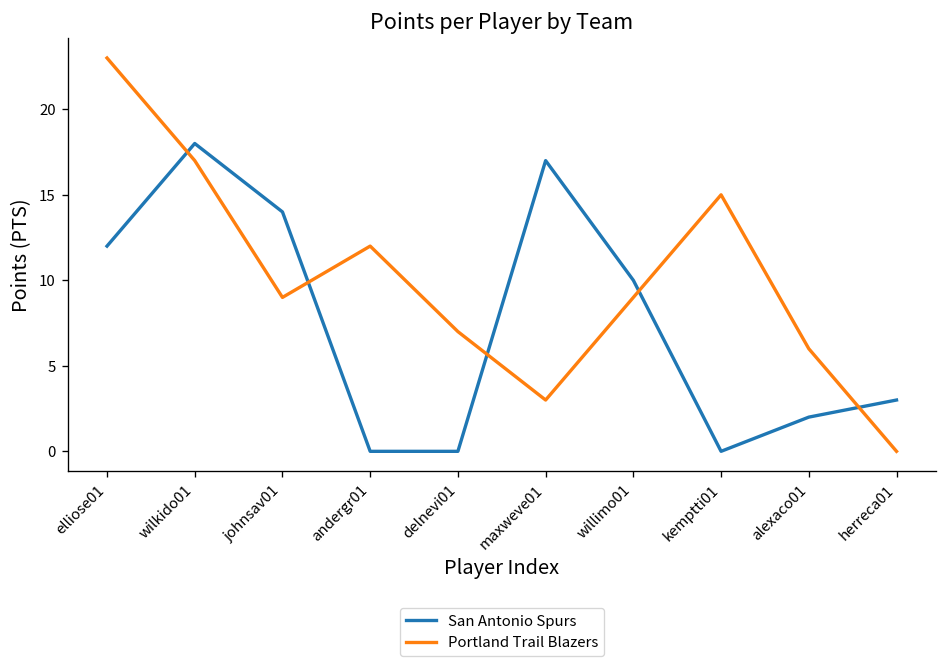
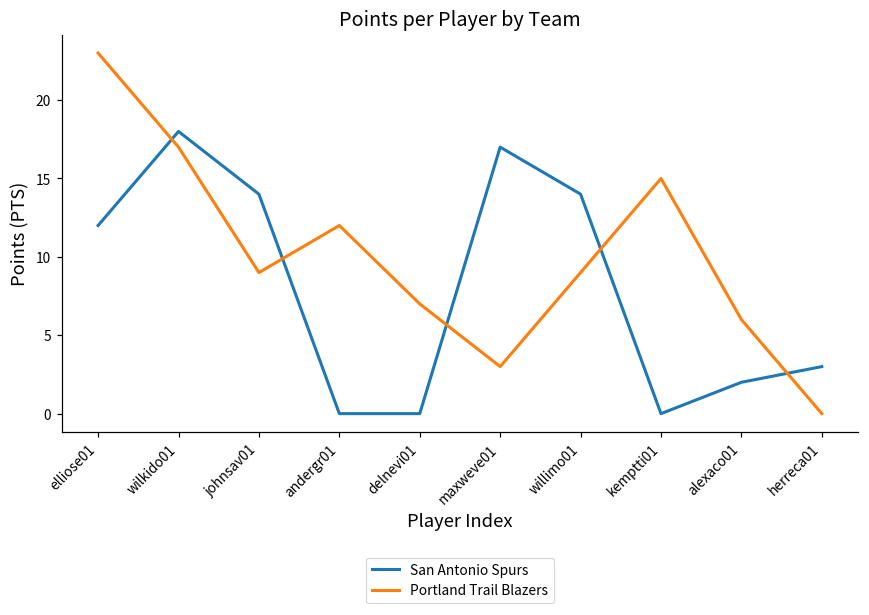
San Antonio Spurs, willimo01: 10 -> 14
